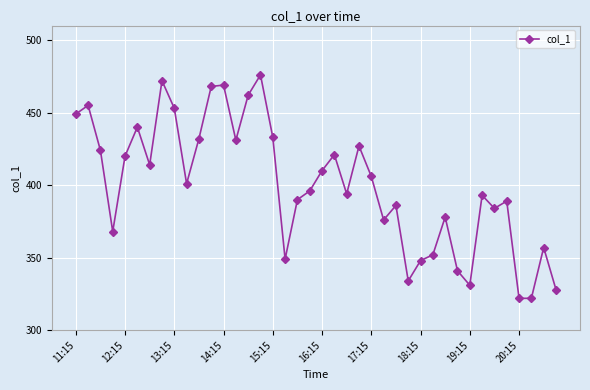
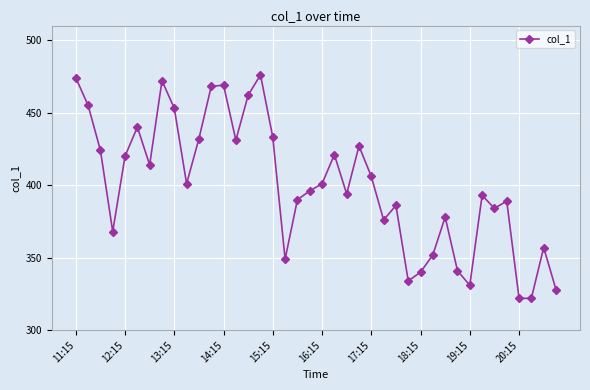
11:15: 449 -> 474
16:15: 410 -> 401
18:15: 348 -> 340
